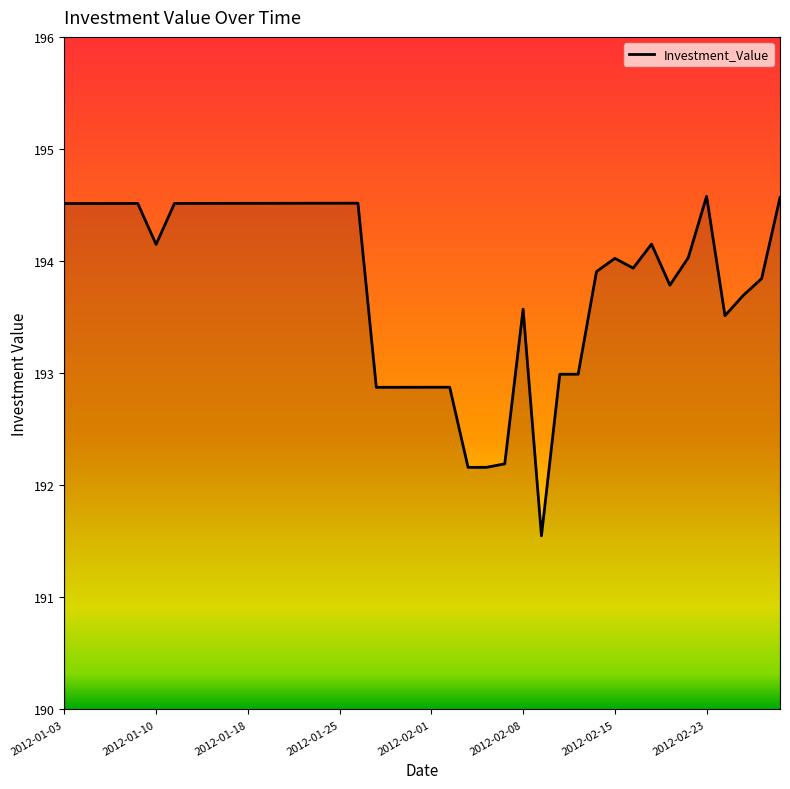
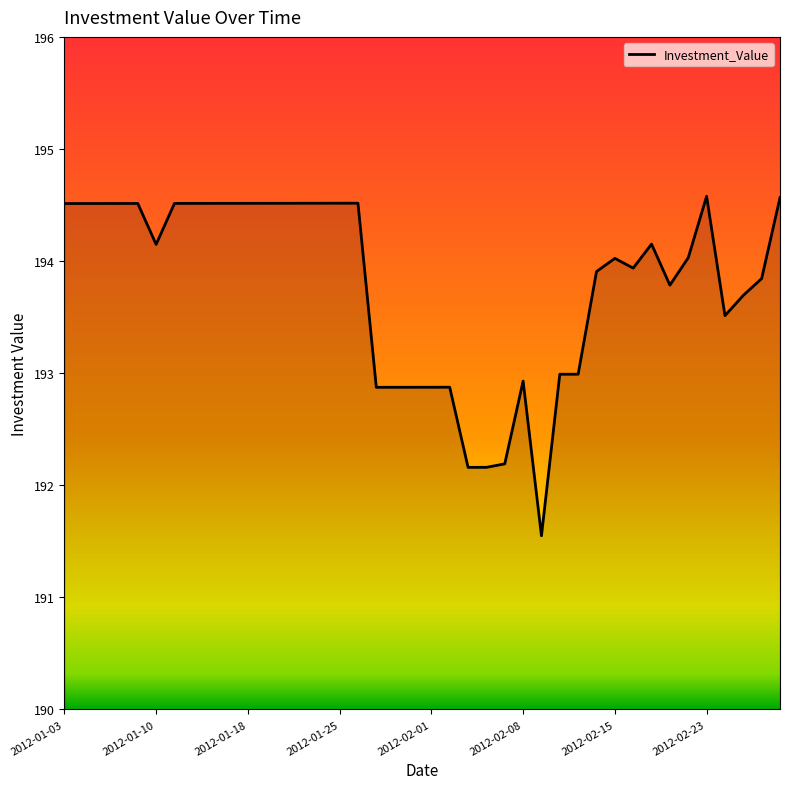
2012-02-08: 193.57 -> 192.93
